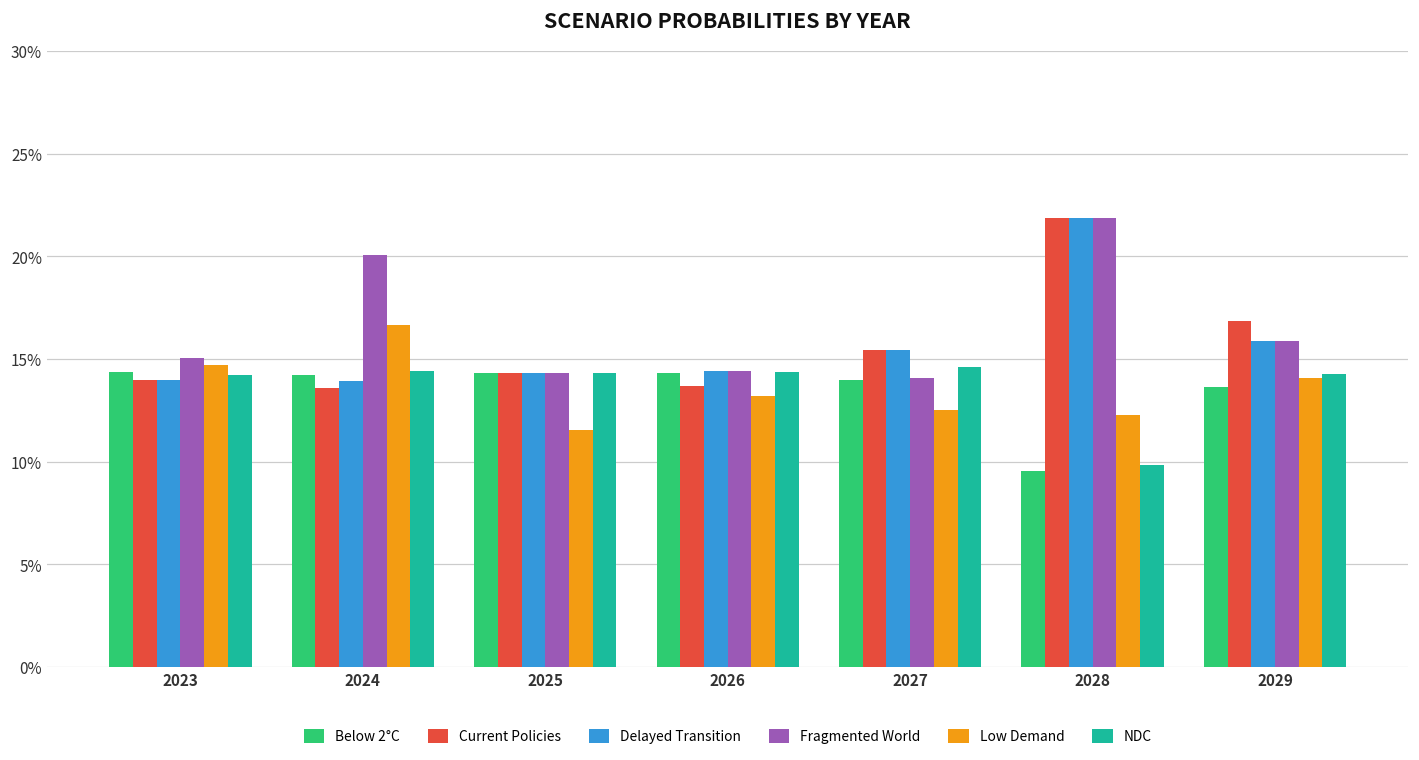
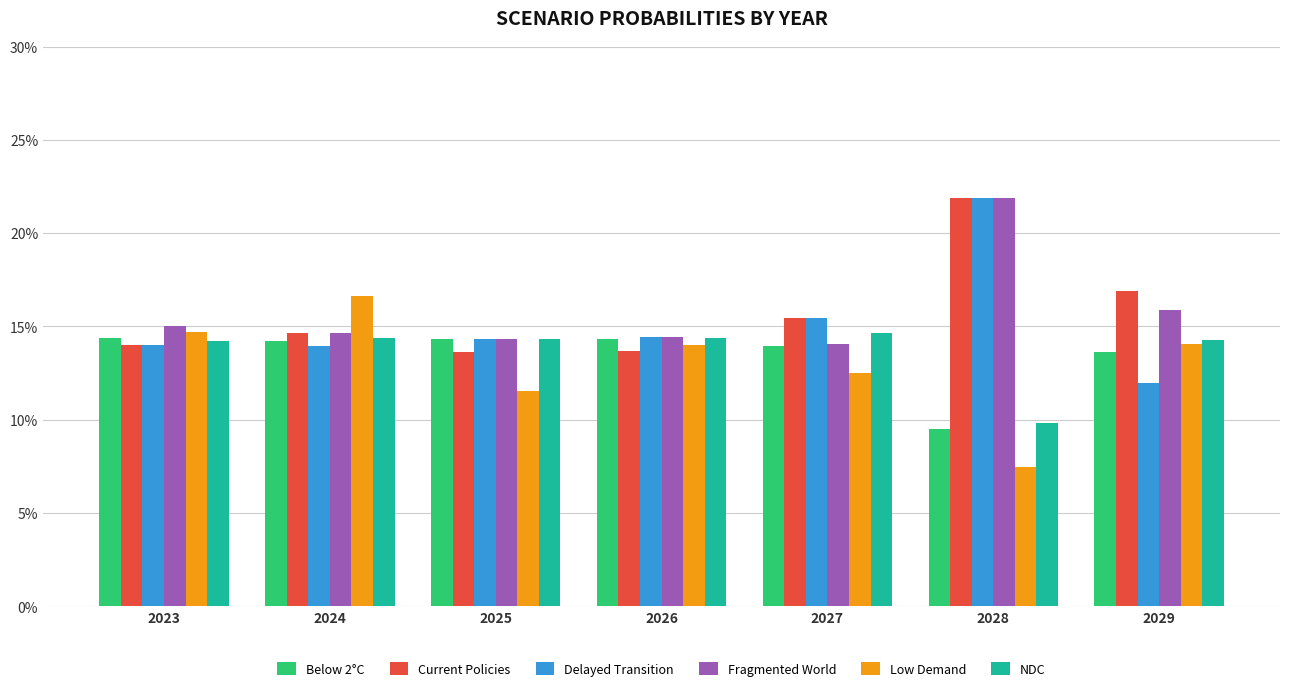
Current Policies, 2024: 13.6% -> 14.6%
Fragmented World, 2024: 20.1% -> 14.6%
Current Policies, 2025: 14.3% -> 13.6%
Low Demand, 2026: 13.2% -> 14.0%
Low Demand, 2028: 12.3% -> 7.5%
Delayed Transition, 2029: 15.9% -> 12.0%
